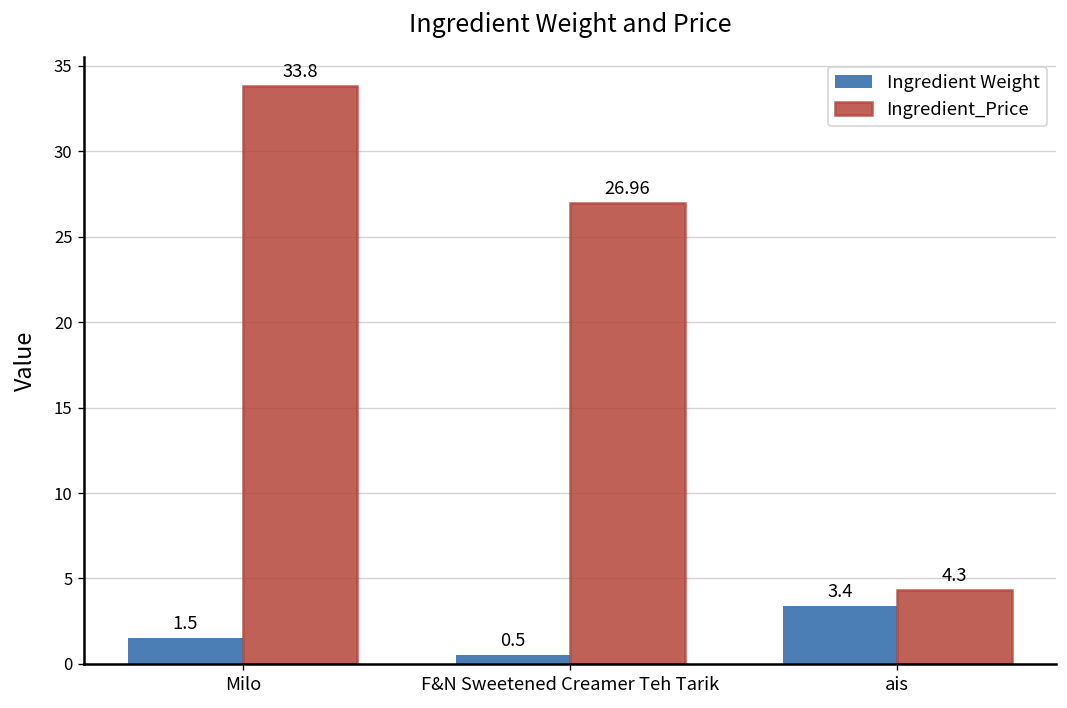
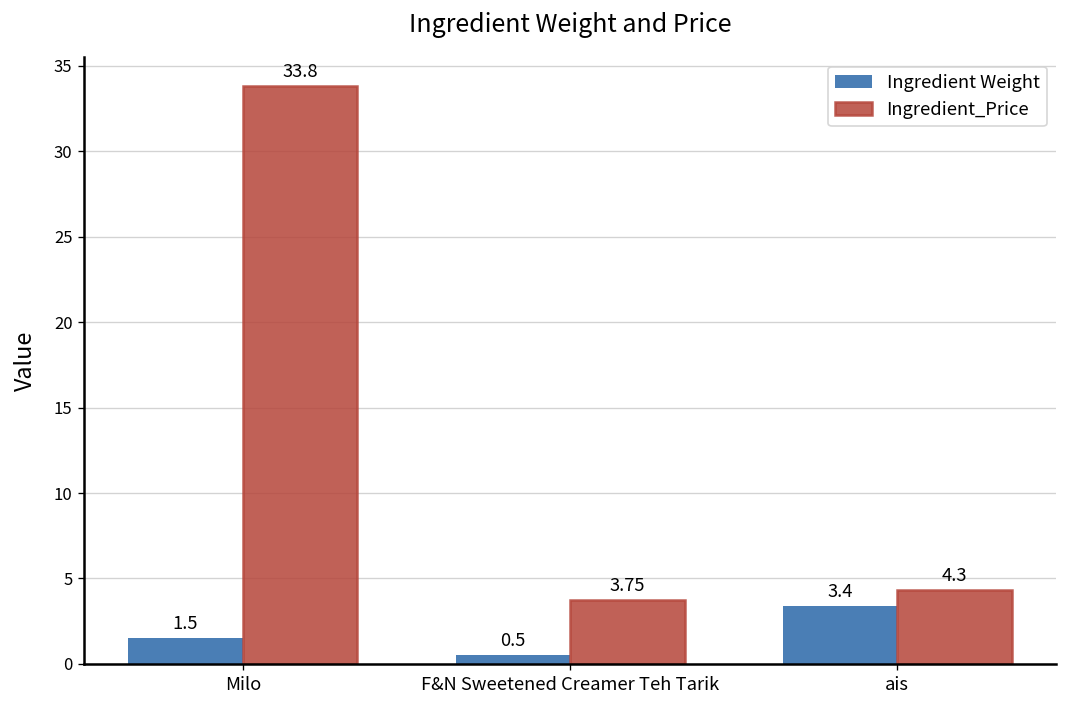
Ingredient_Price, F&N Sweetened Creamer Teh Tarik: 26.96 -> 3.75
